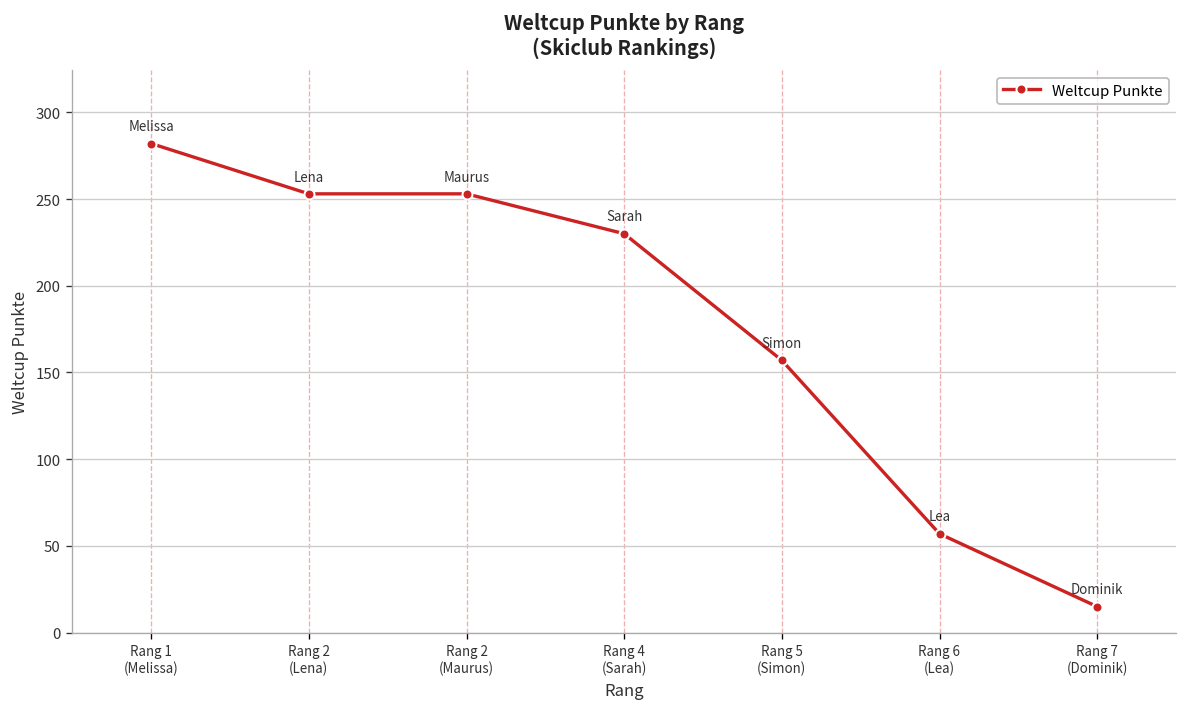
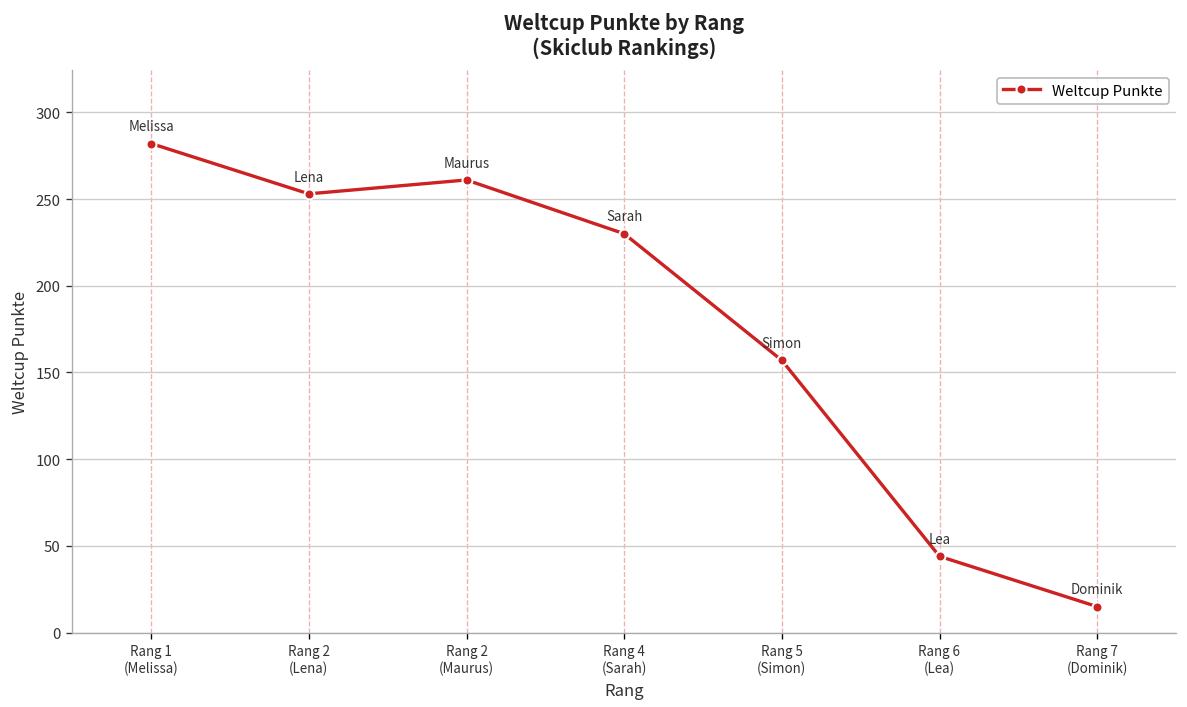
Rang 2 (Maurus): 253 -> 261
Rang 6 (Lea): 57 -> 44
